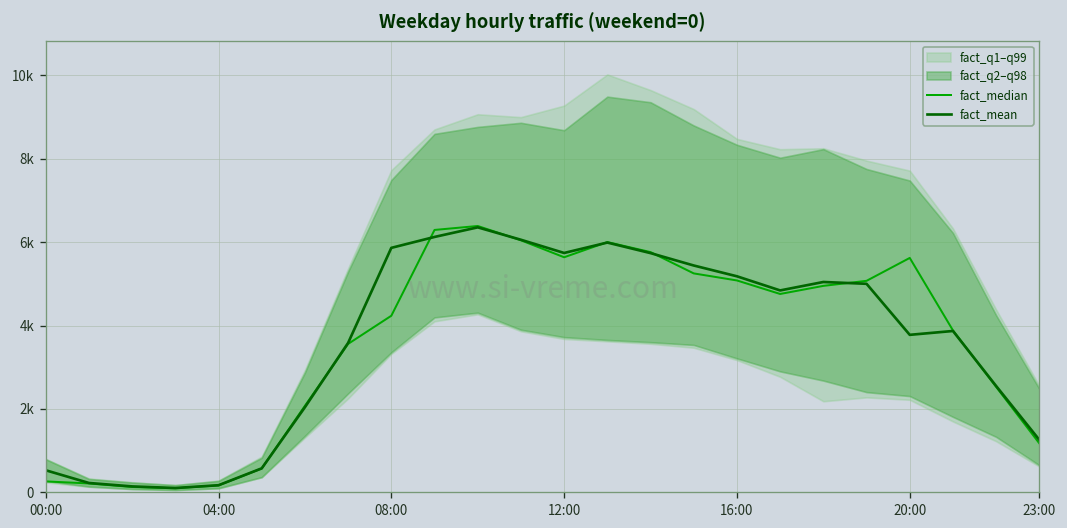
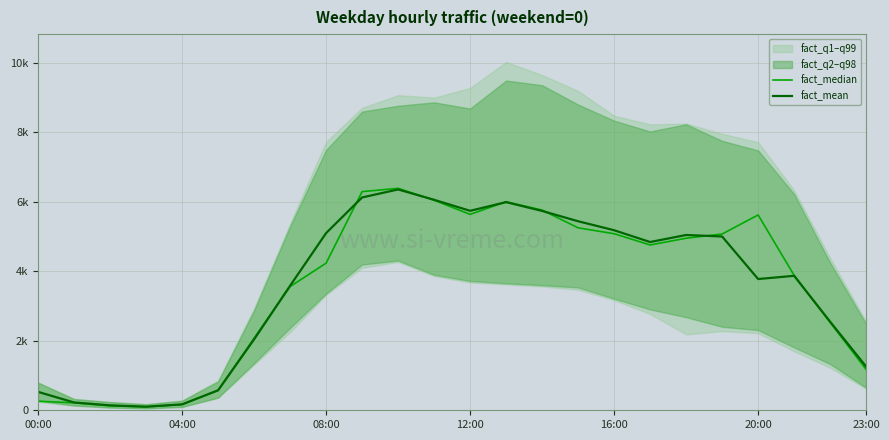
fact_mean, 08:00: 5900 -> 5100
